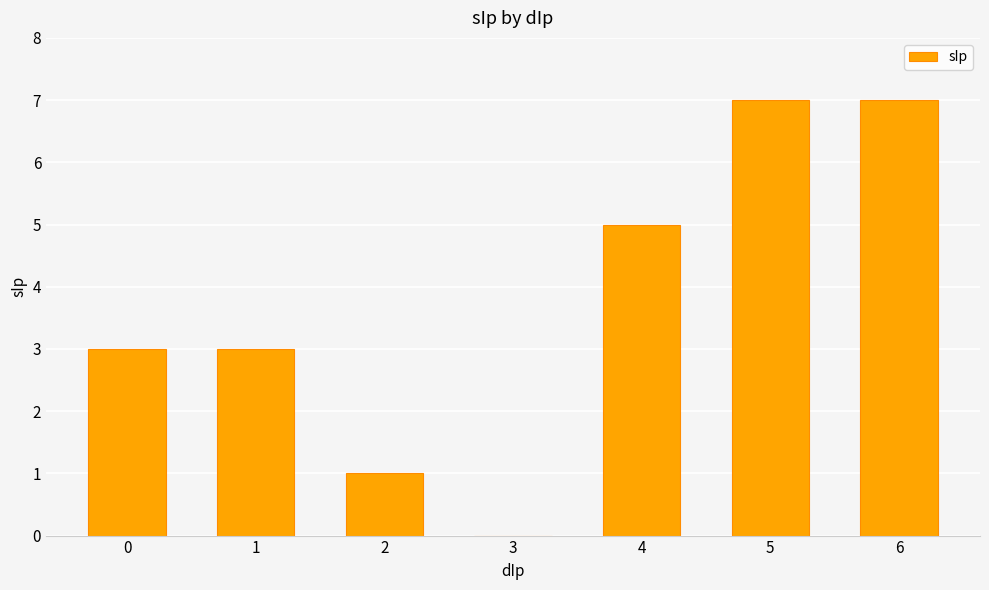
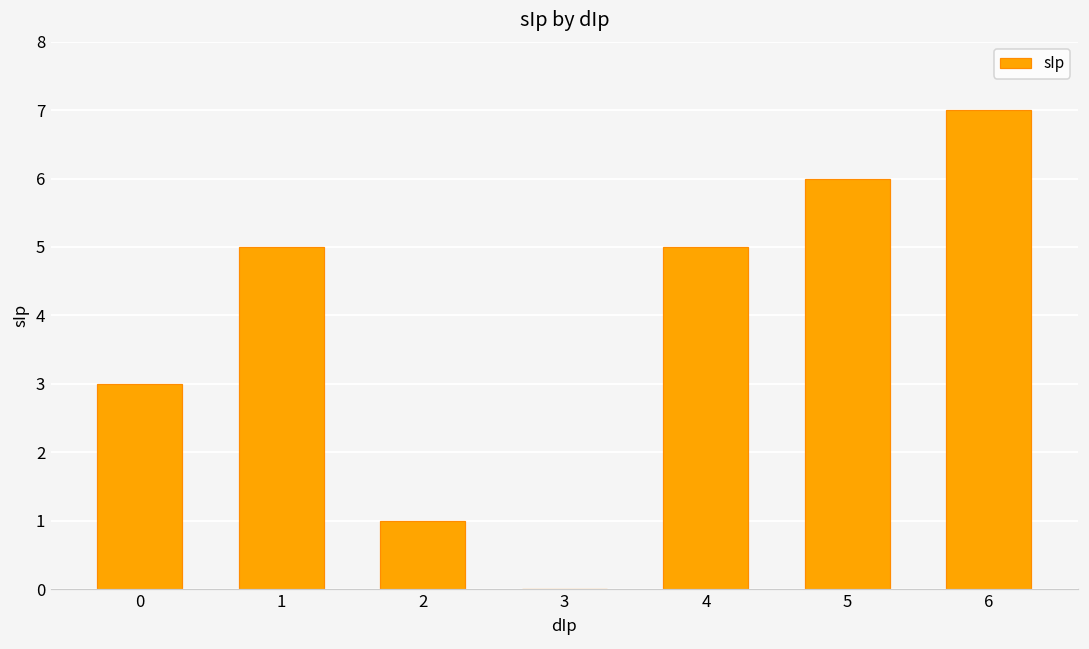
1: 3 -> 5
5: 7 -> 6
